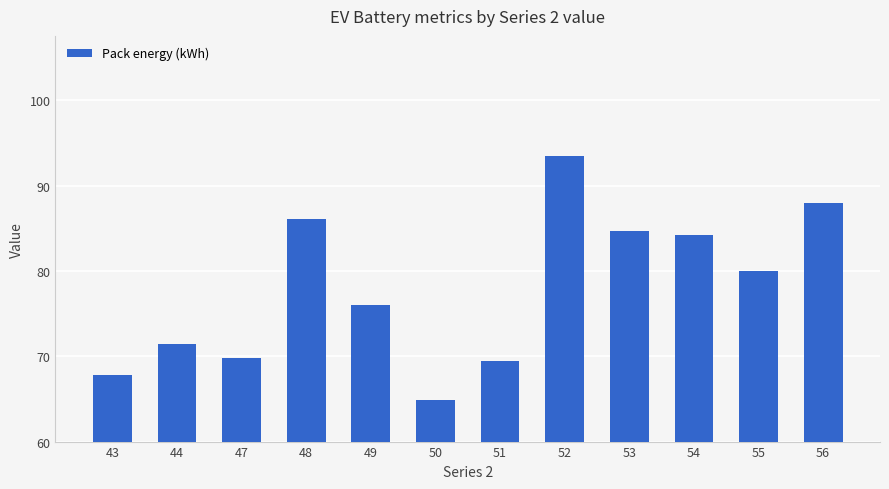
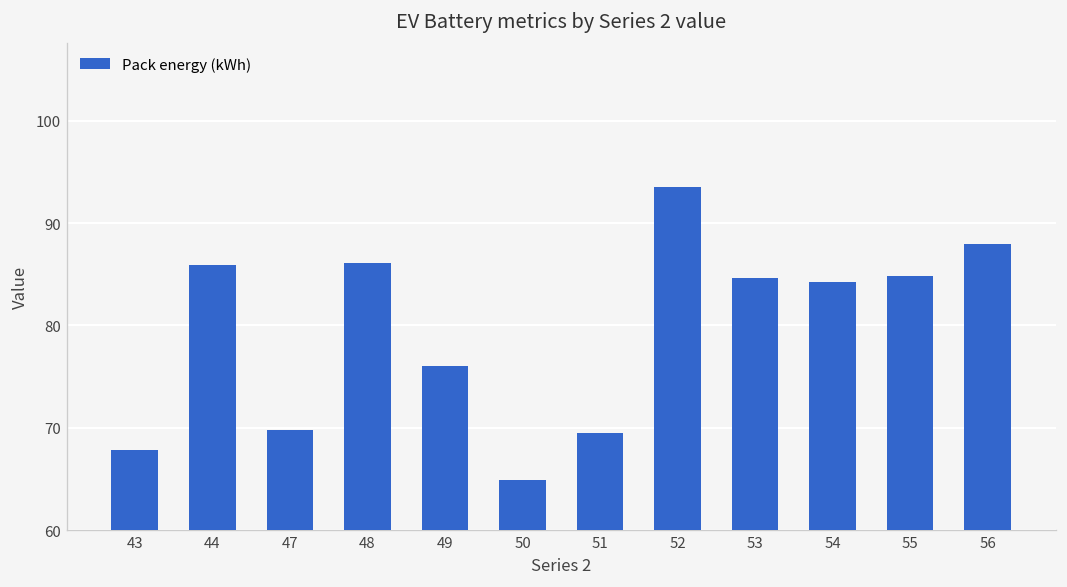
44: 71 -> 86
55: 80 -> 85
